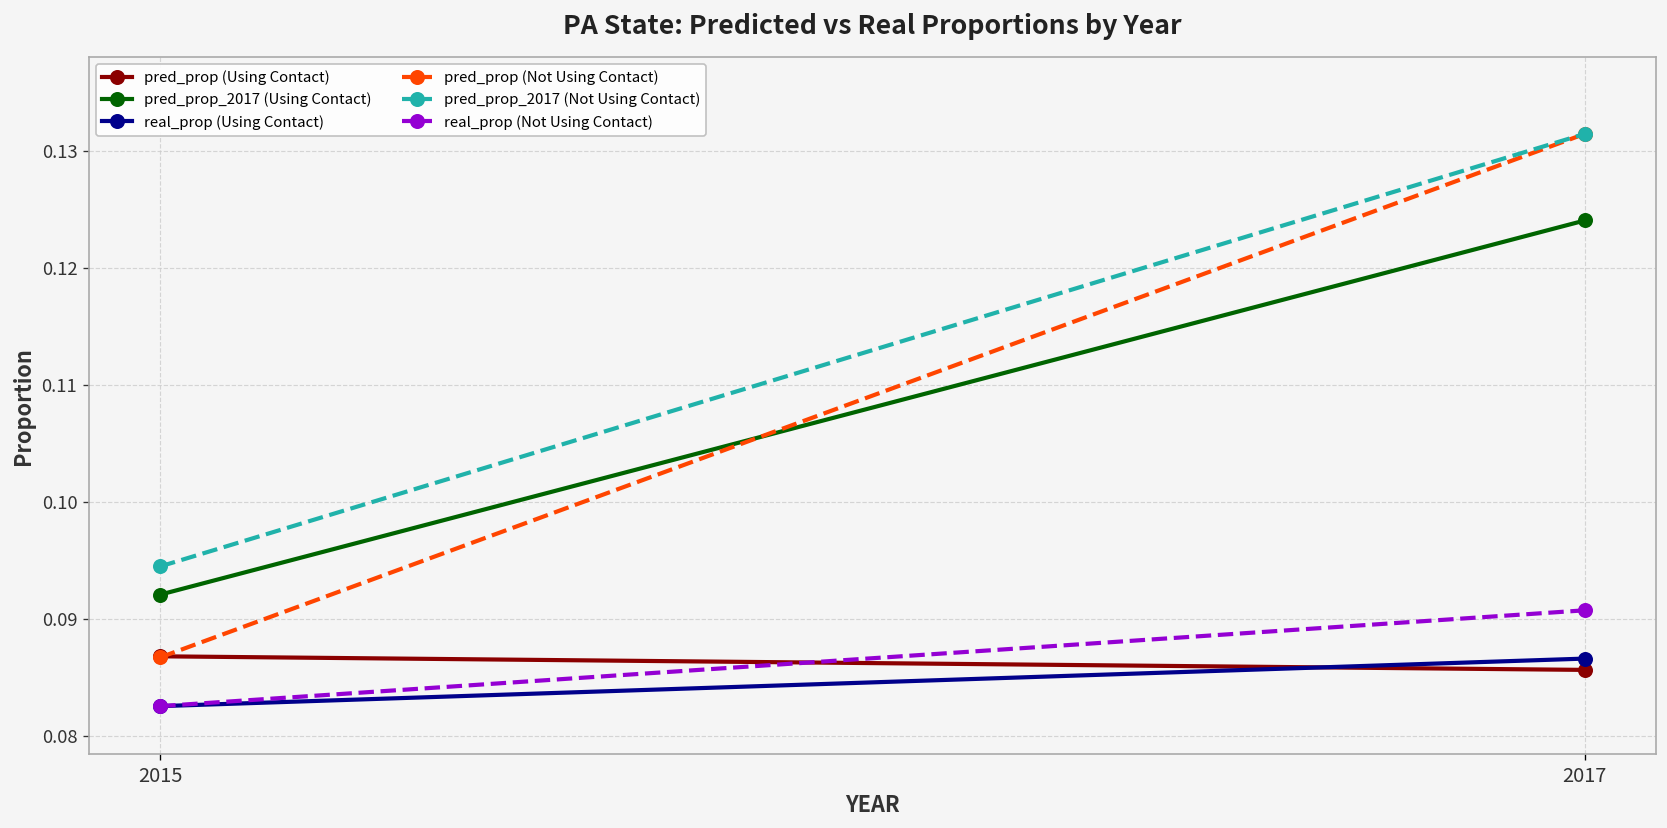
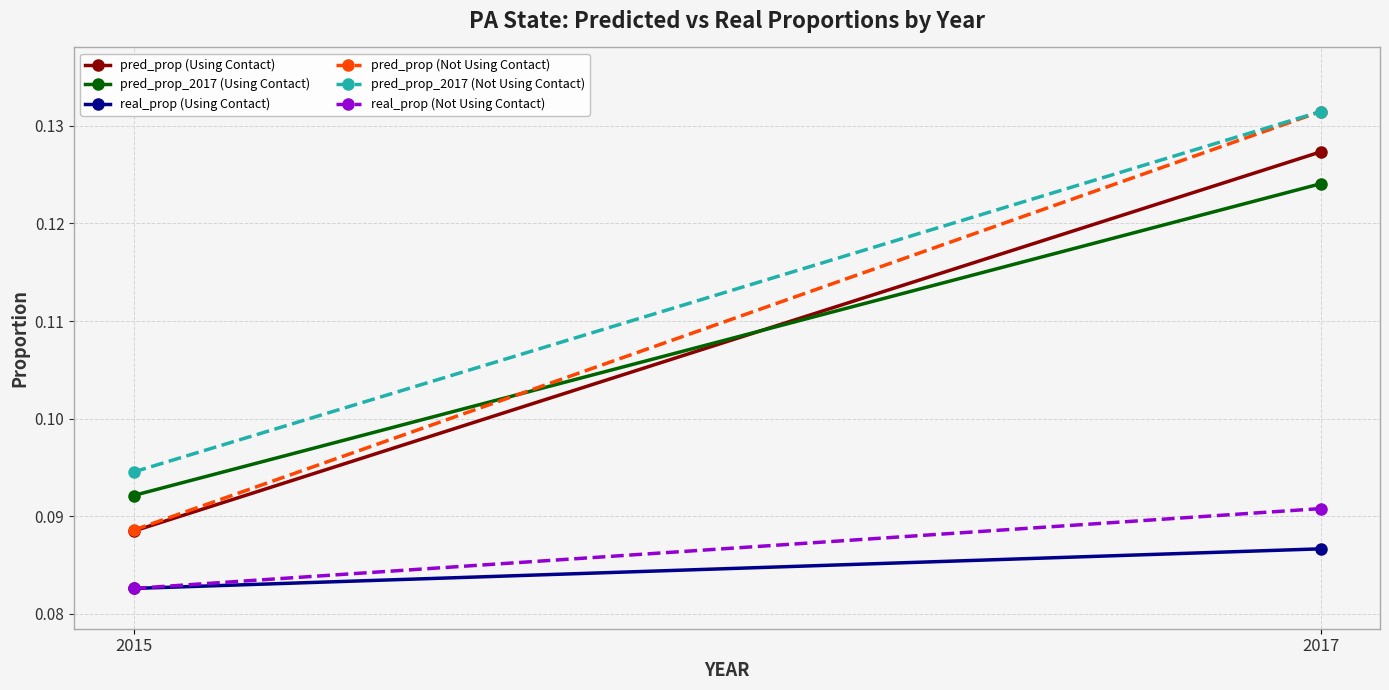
pred_prop (Using Contact), 2015: 0.087 -> 0.088
pred_prop (Not Using Contact), 2015: 0.087 -> 0.089
pred_prop (Using Contact), 2017: 0.086 -> 0.127
